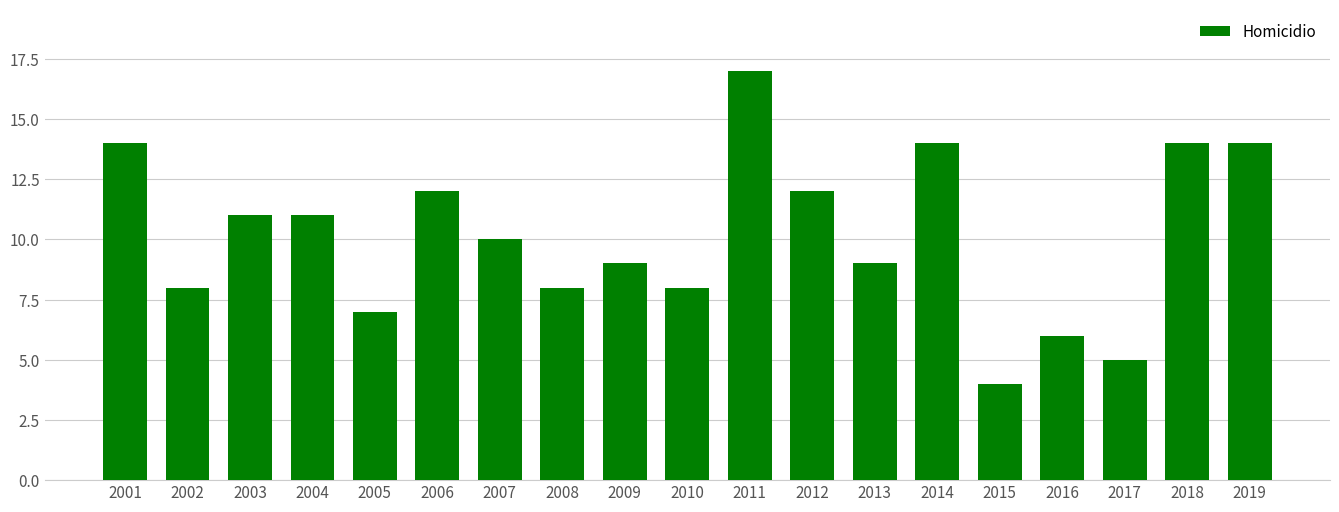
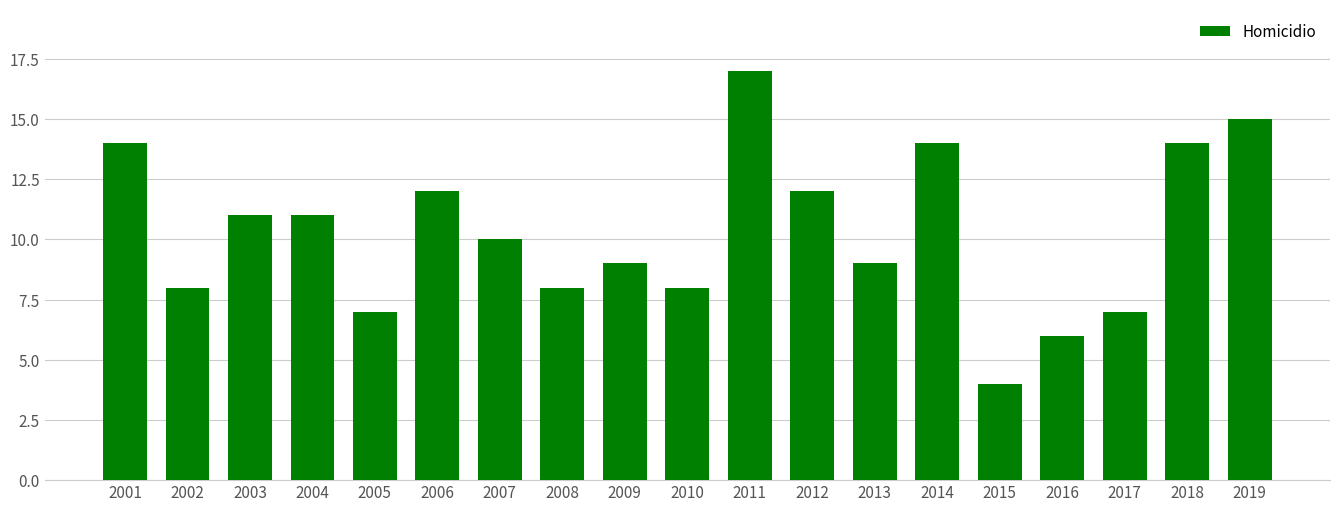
2017: 5 -> 7
2019: 14 -> 15
